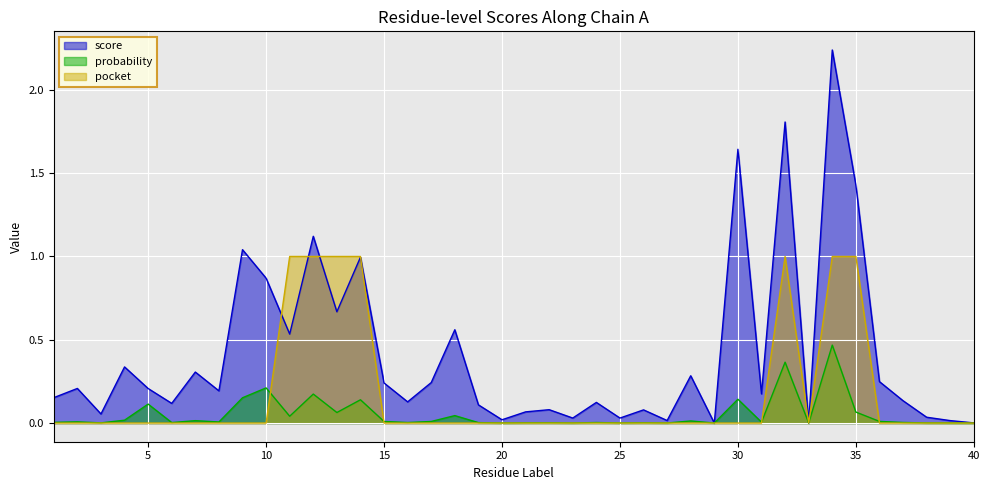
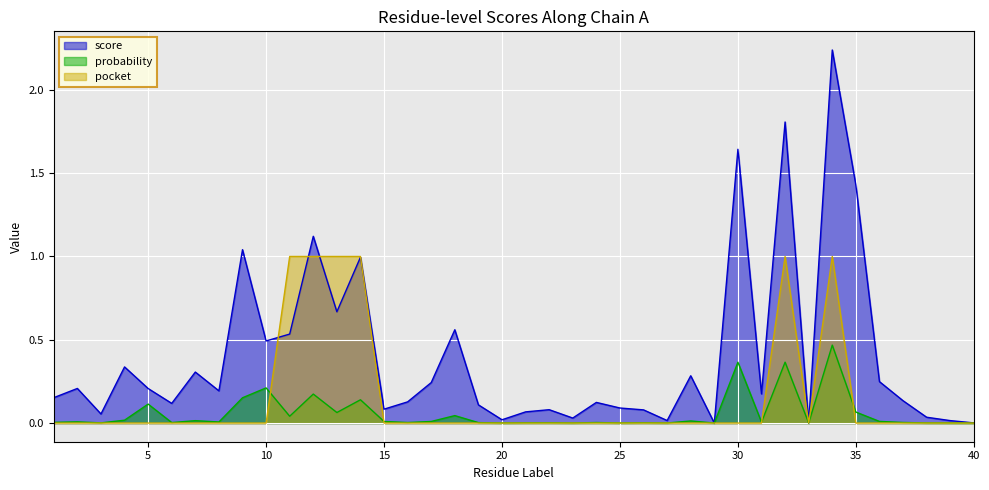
score, 10: 0.87 -> 0.49
score, 15: 0.24 -> 0.08
score, 25: 0.03 -> 0.09
probability, 30: 0.14 -> 0.37
pocket, 35: 1 -> 0
